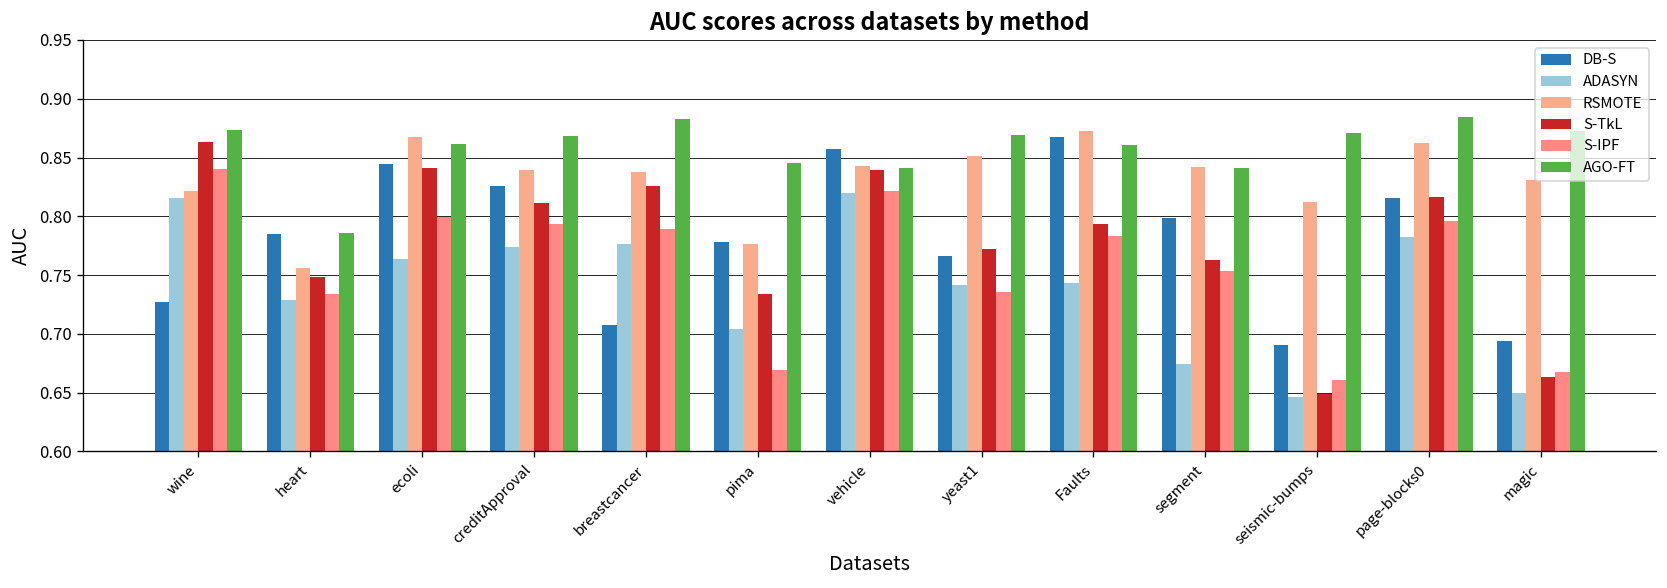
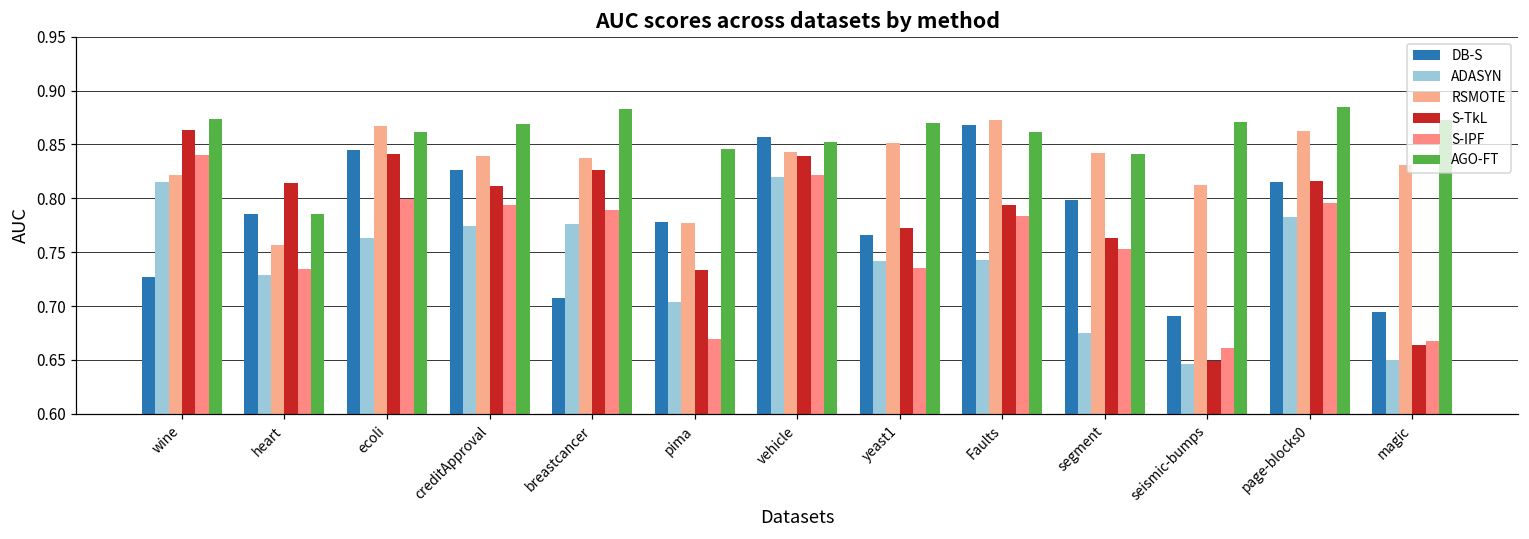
S-TkL, heart: 0.75 -> 0.81
AGO-FT, vehicle: 0.84 -> 0.85
